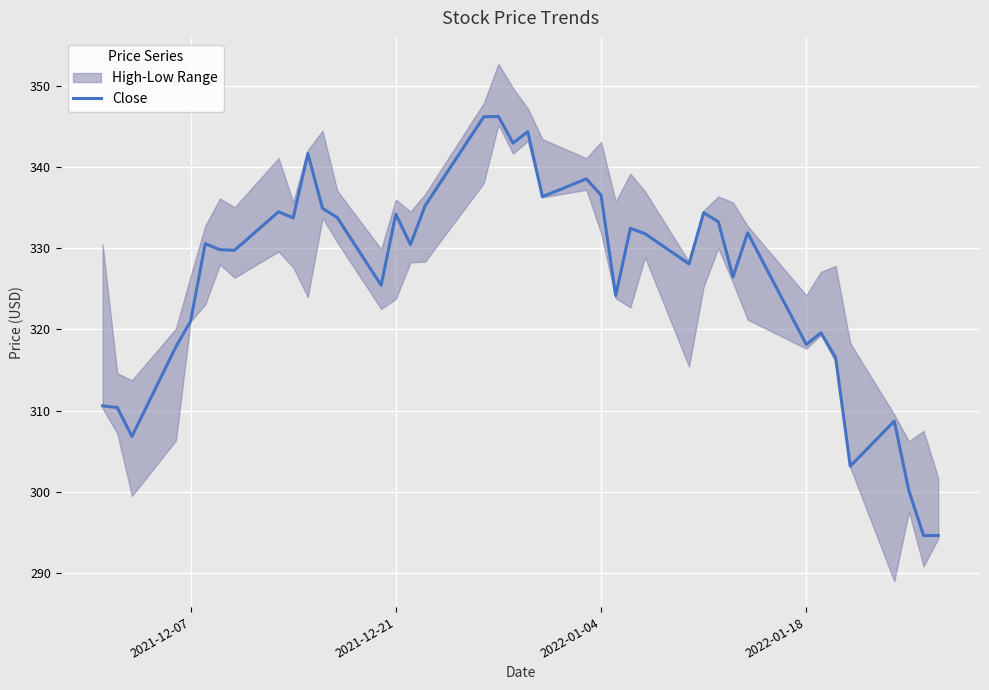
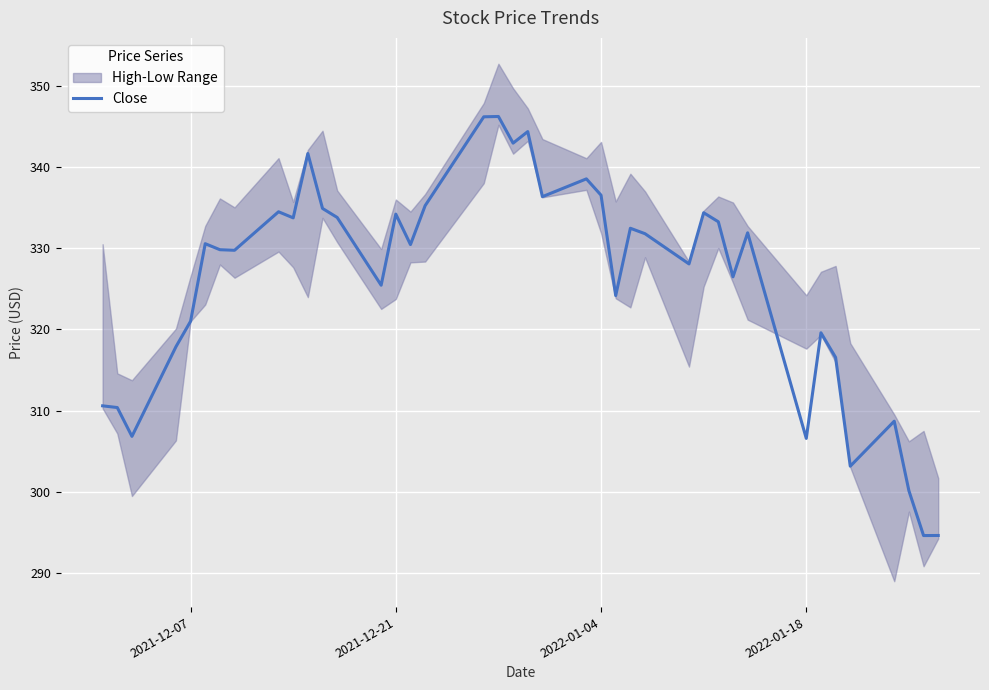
Close, 2022-01-18: 318 -> 307
